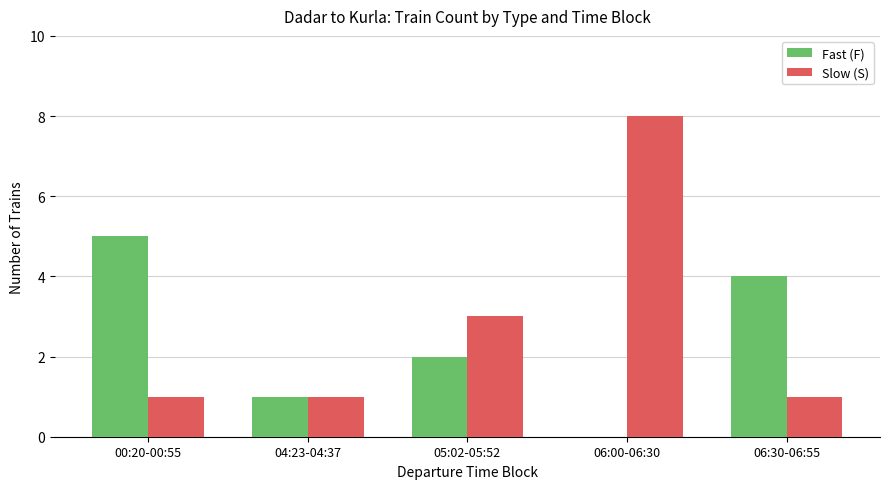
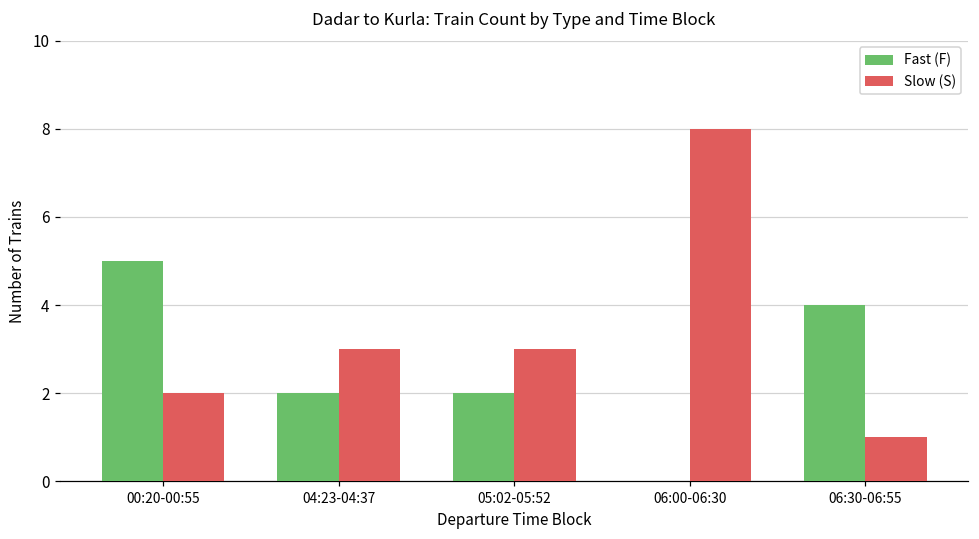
Slow (S), 00:20-00:55: 1 -> 2
Fast (F), 04:23-04:37: 1 -> 2
Slow (S), 04:23-04:37: 1 -> 3
